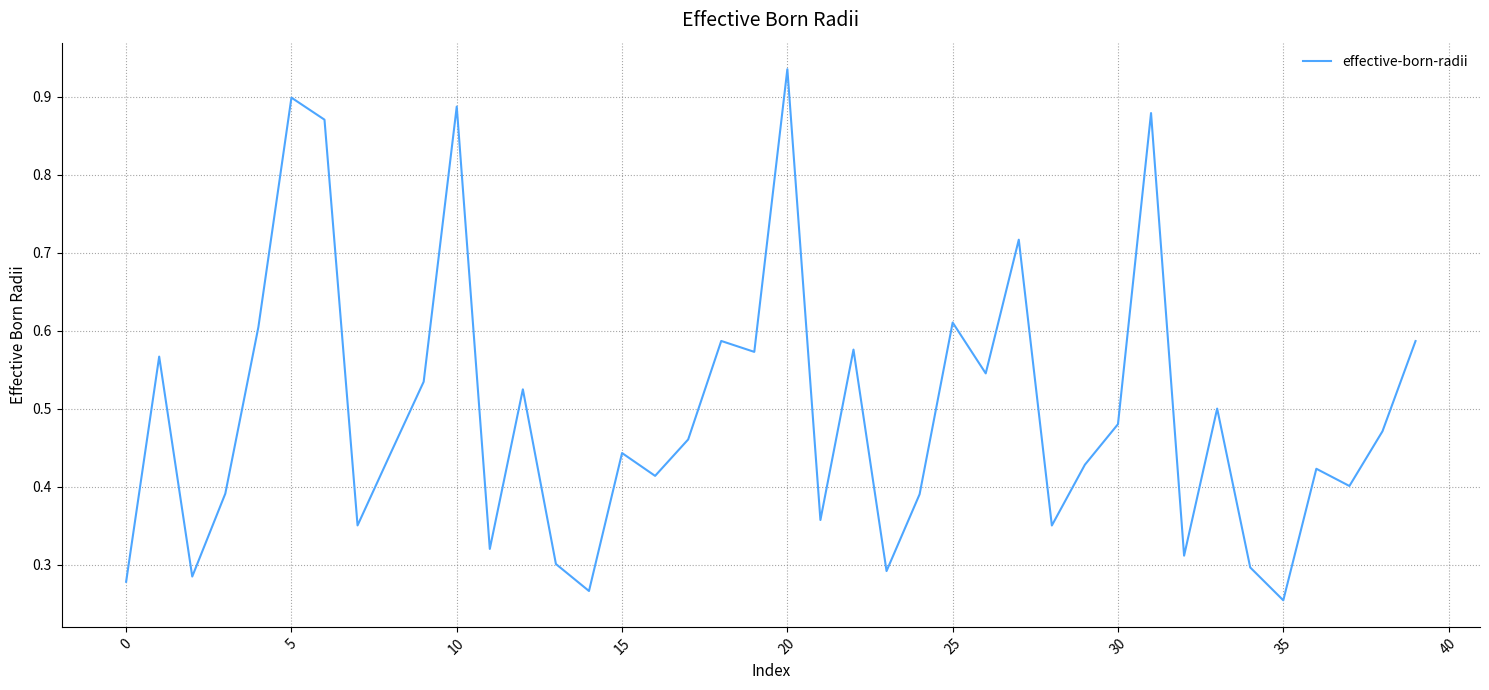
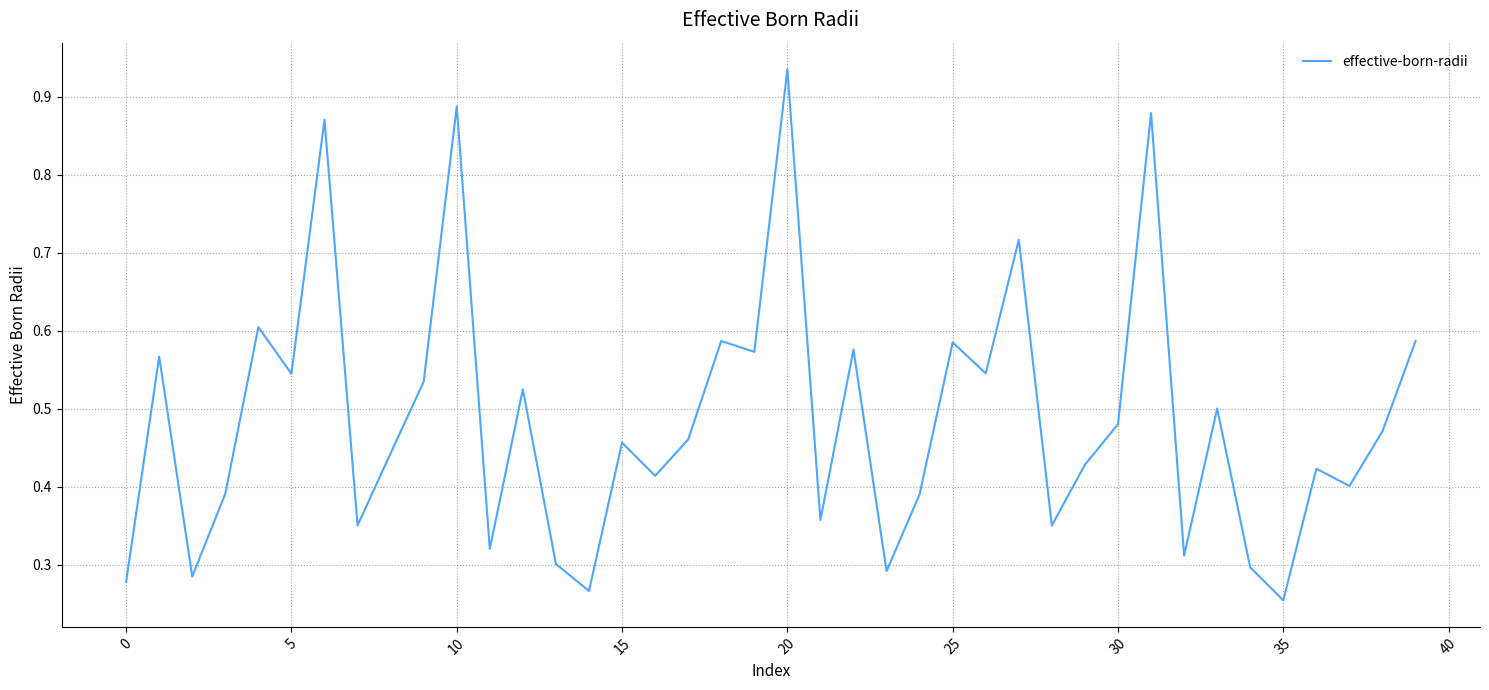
5: 0.90 -> 0.55
15: 0.44 -> 0.46
25: 0.61 -> 0.59
